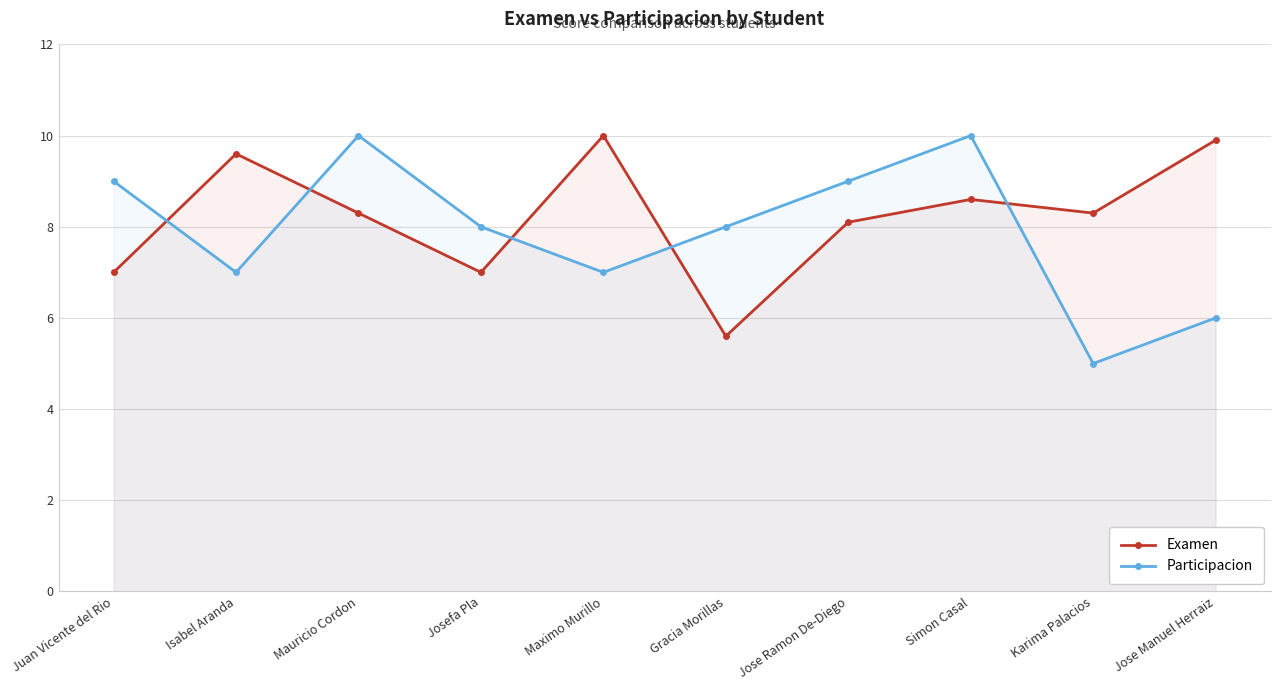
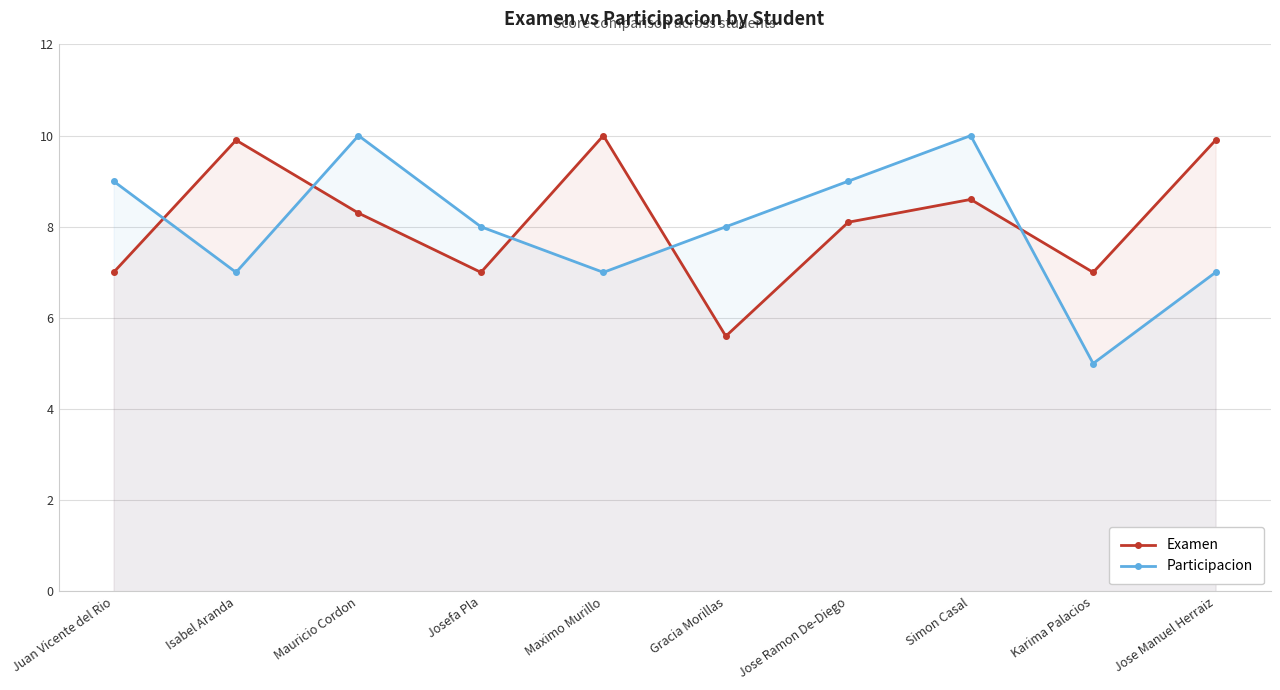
Examen, Isabel Aranda: 9.6 -> 9.9
Examen, Karima Palacios: 8.3 -> 7.0
Participacion, Jose Manuel Herraiz: 6 -> 7
